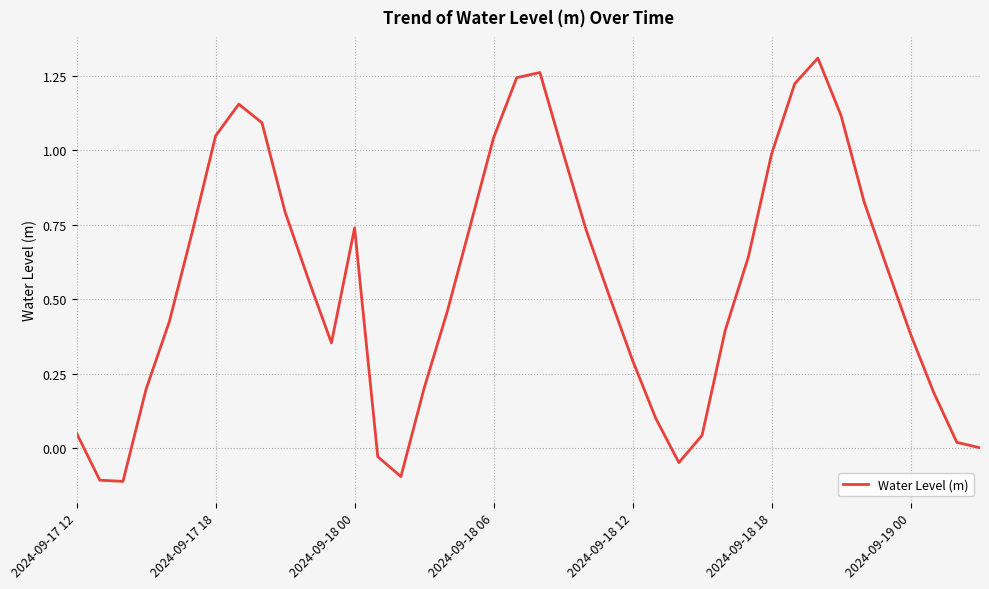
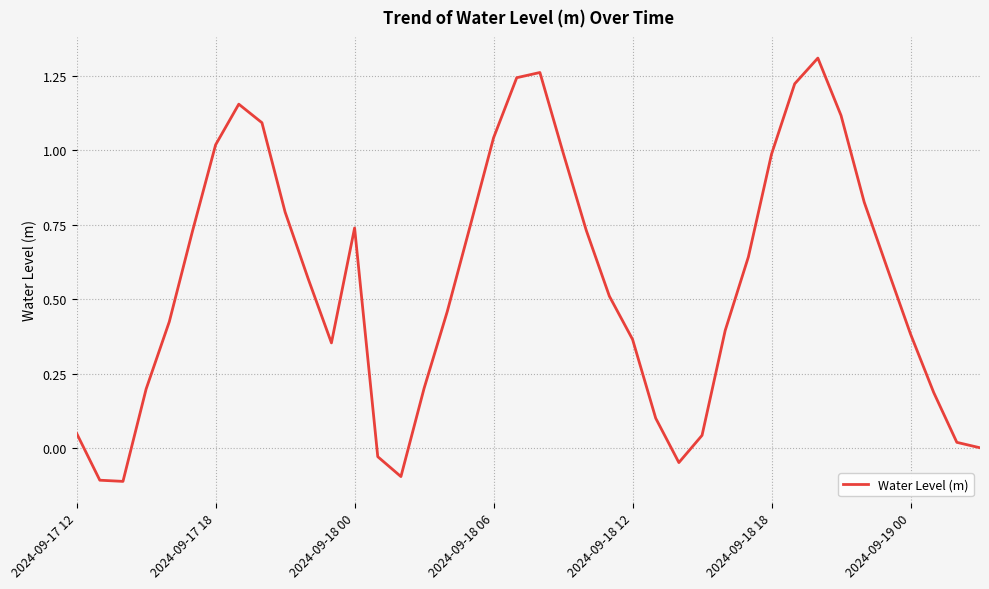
2024-09-17 18: 1.05 -> 1.02
2024-09-18 12: 0.30 -> 0.37
